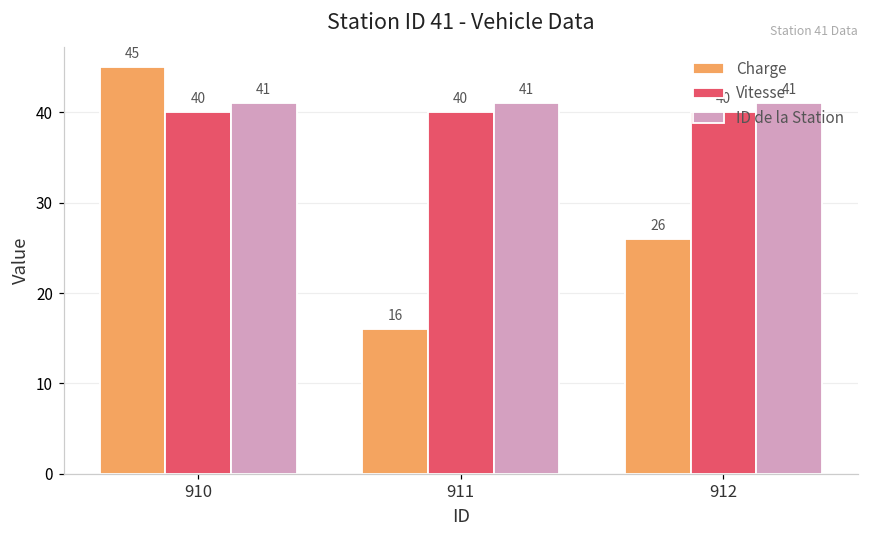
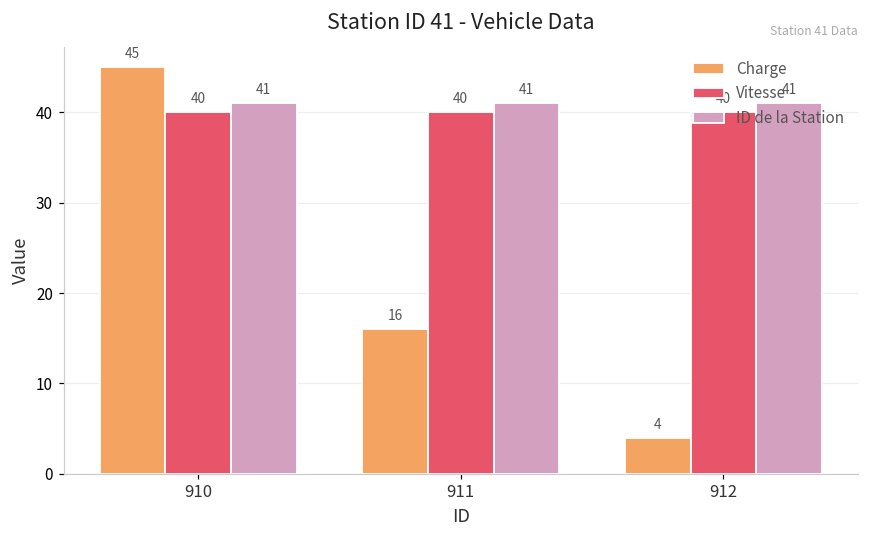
Charge, 912: 26 -> 4
